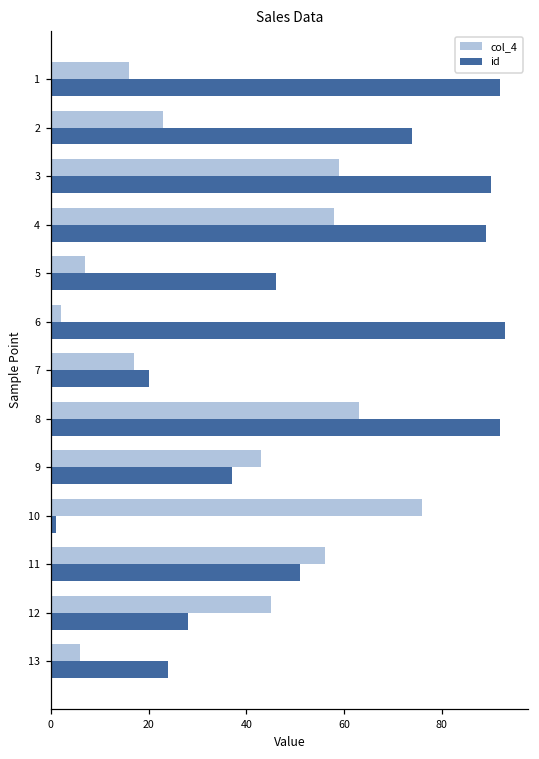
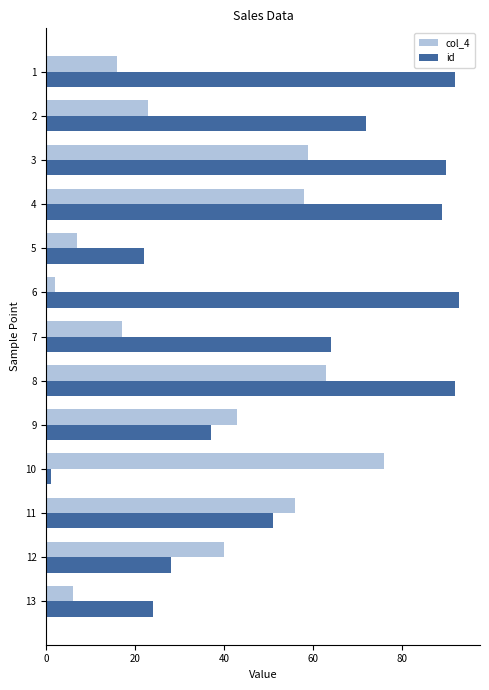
id, 2: 74 -> 72
id, 5: 46 -> 22
id, 7: 20 -> 64
col_4, 12: 45 -> 40
